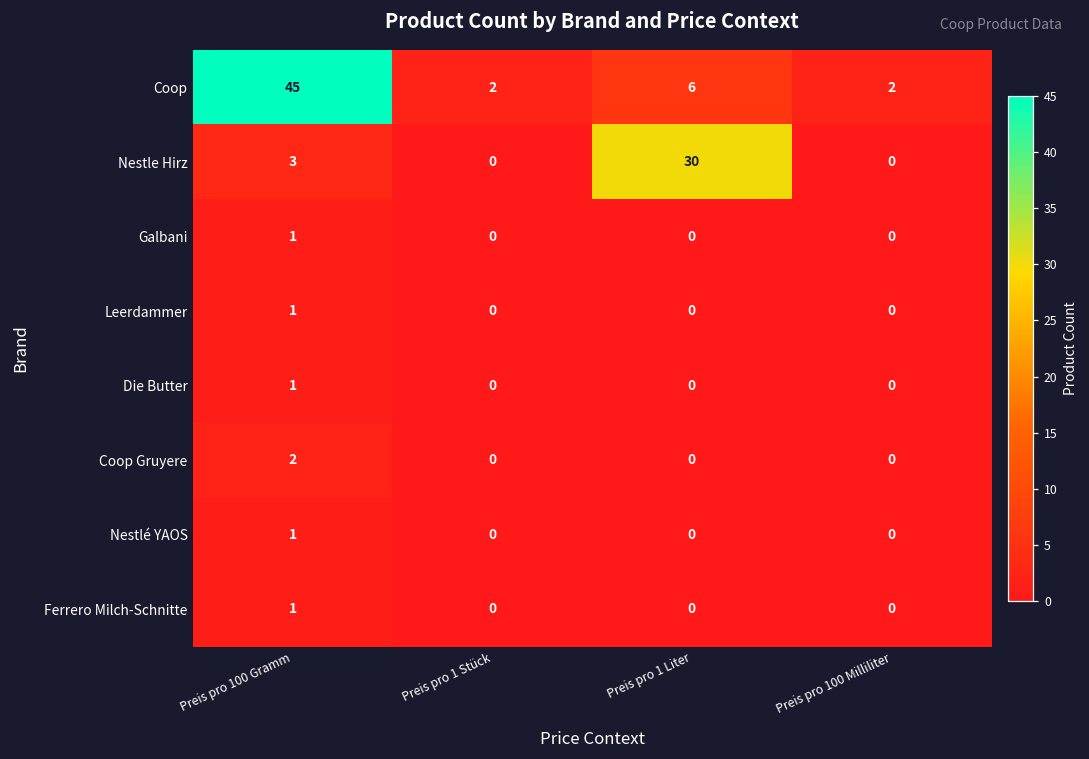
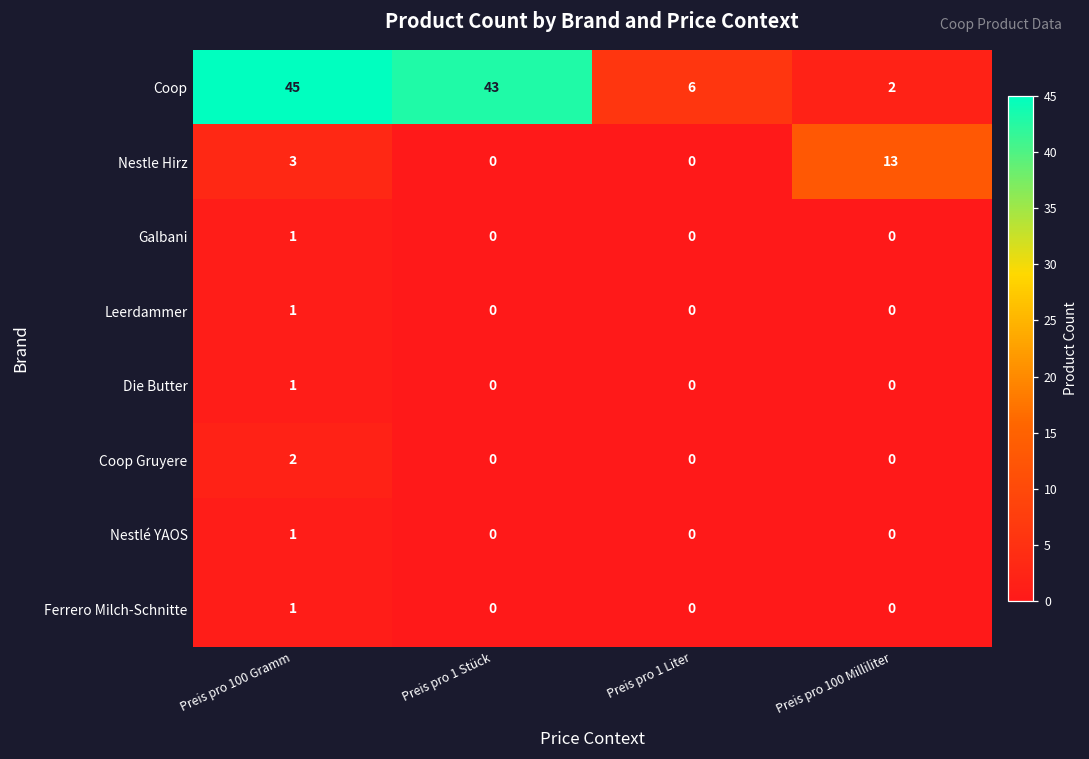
Coop, Preis pro 1 Stück: 2 -> 43
Nestle Hirz, Preis pro 1 Liter: 30 -> 0
Nestle Hirz, Preis pro 100 Milliliter: 0 -> 13
